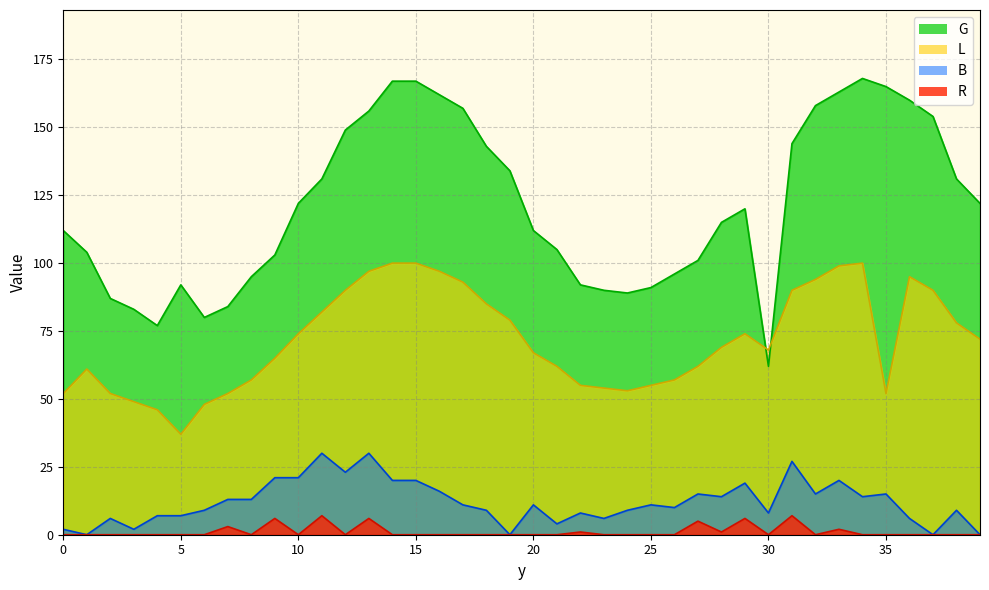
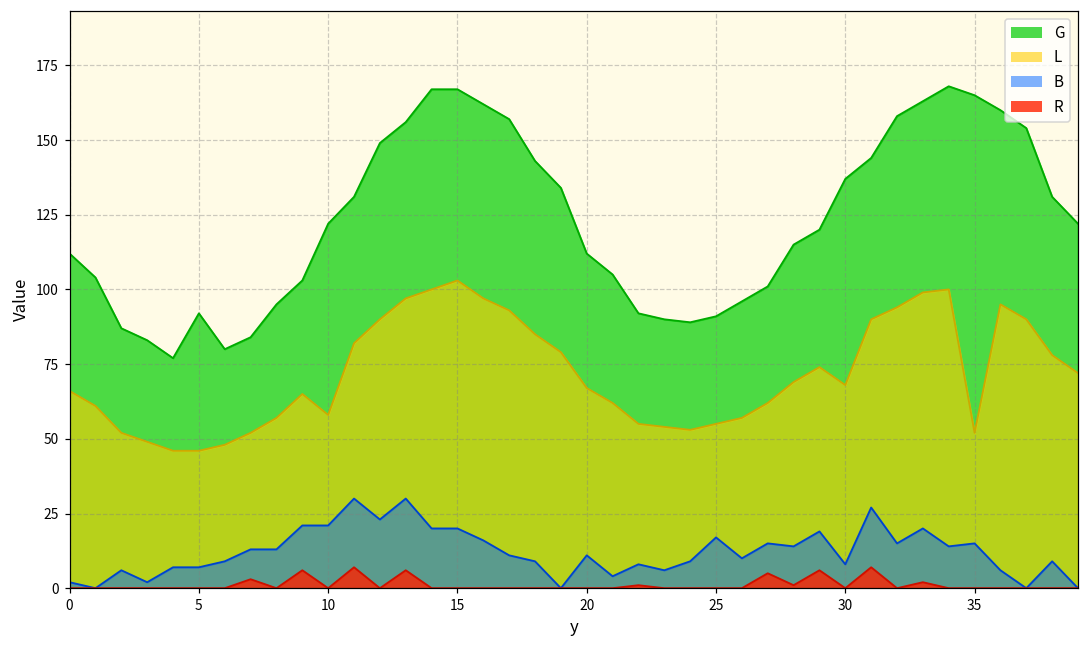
L, 0: 52 -> 66
L, 5: 37 -> 46
L, 10: 74 -> 58
L, 15: 100 -> 103
B, 25: 11 -> 17
G, 30: 62 -> 137
